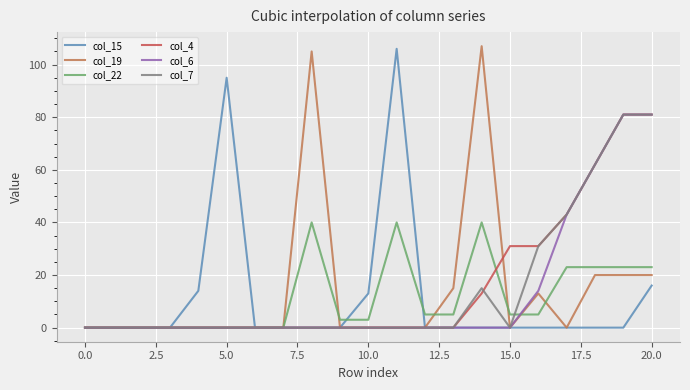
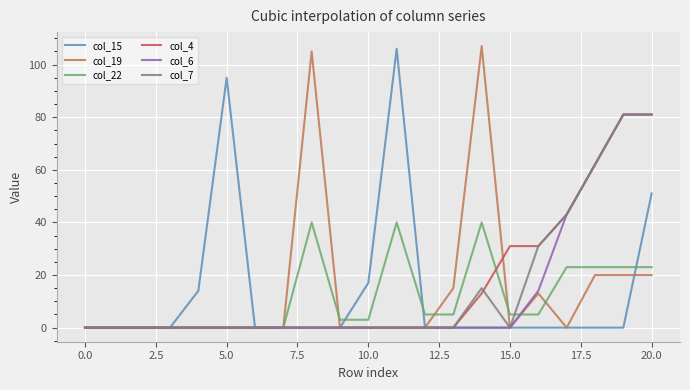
col_15, 10.0: 13 -> 17
col_15, 20.0: 16 -> 51
